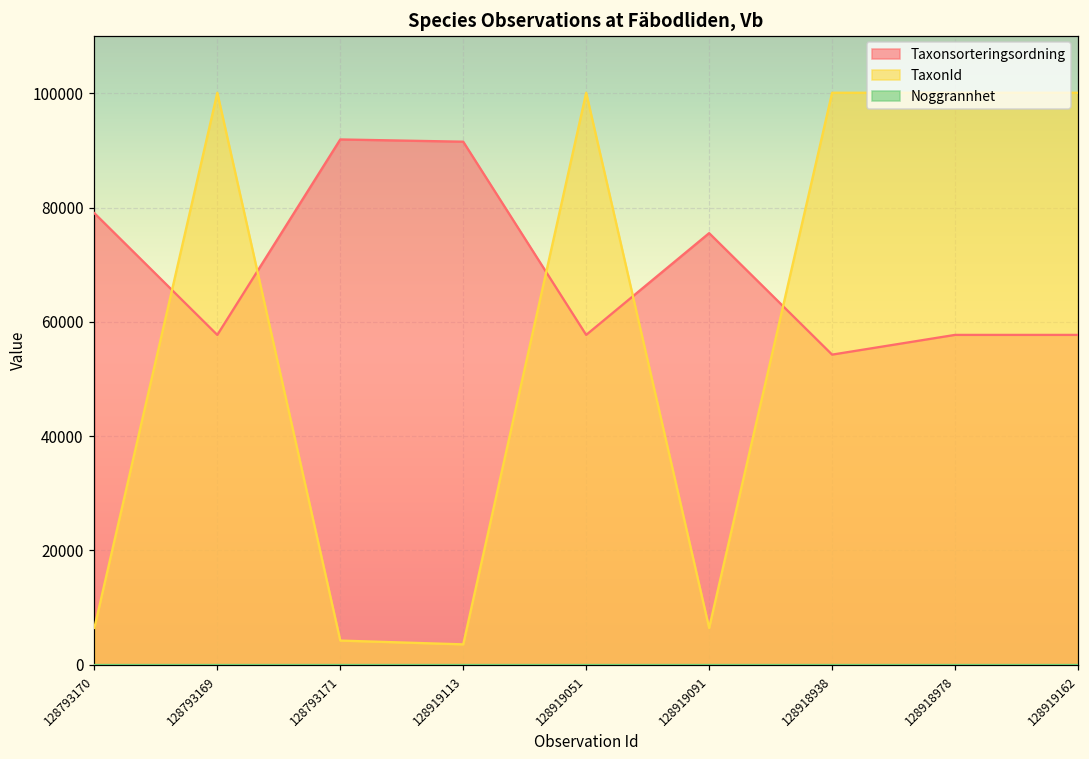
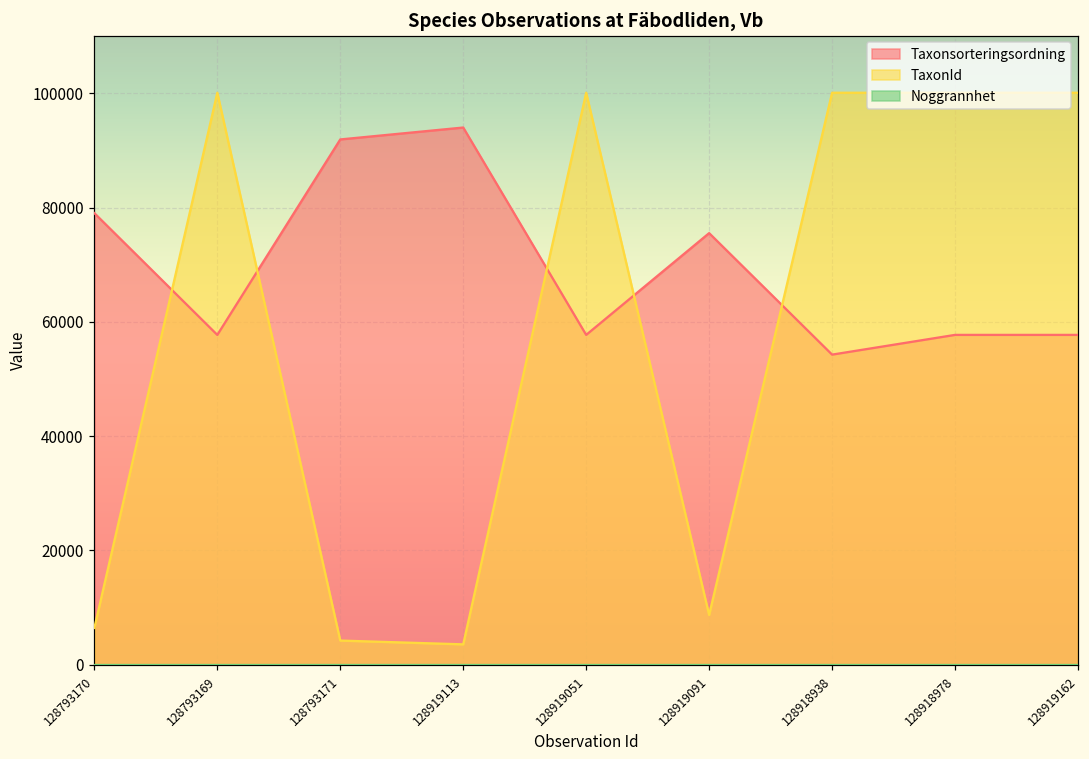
Taxonsorteringsordning, 128919113: 92000 -> 94000
TaxonId, 128919091: 6000 -> 9000
